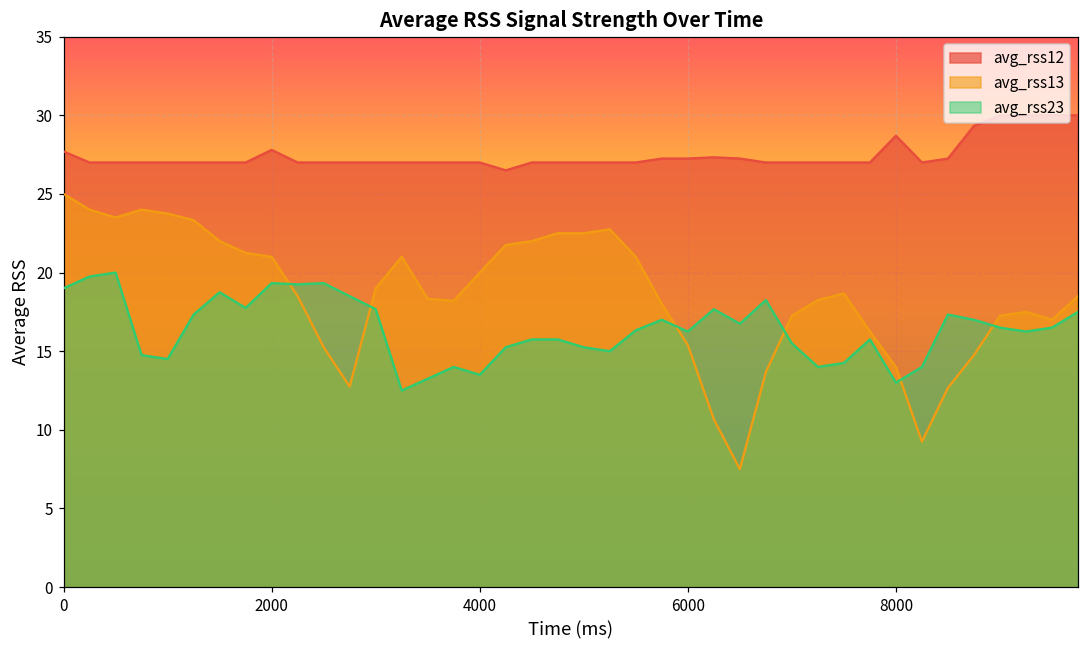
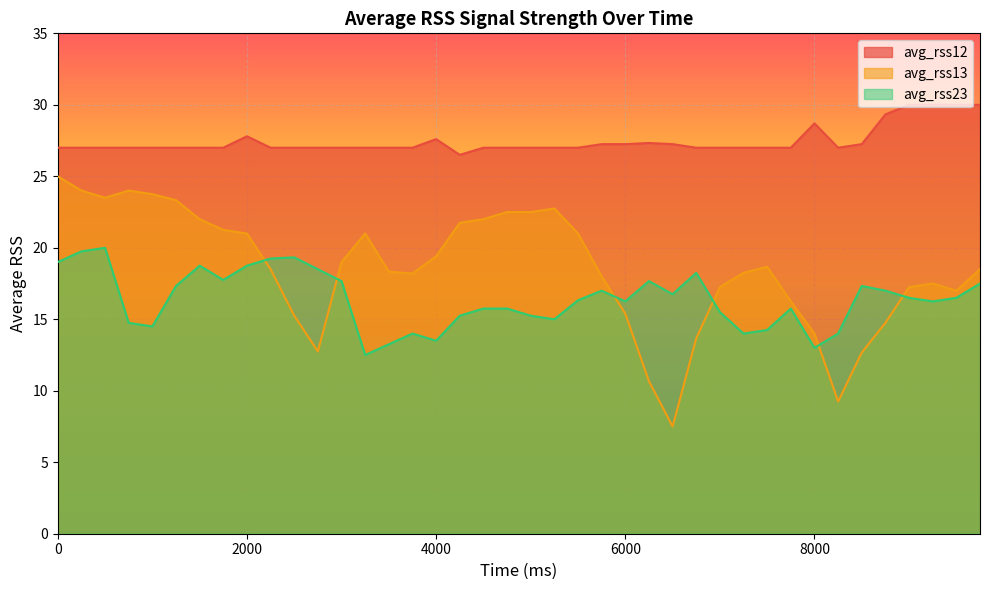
avg_rss12, 0: 27.7 -> 27.0
avg_rss23, 2000: 19.3 -> 18.8
avg_rss12, 4000: 27.0 -> 27.6
avg_rss13, 4000: 20.0 -> 19.4
